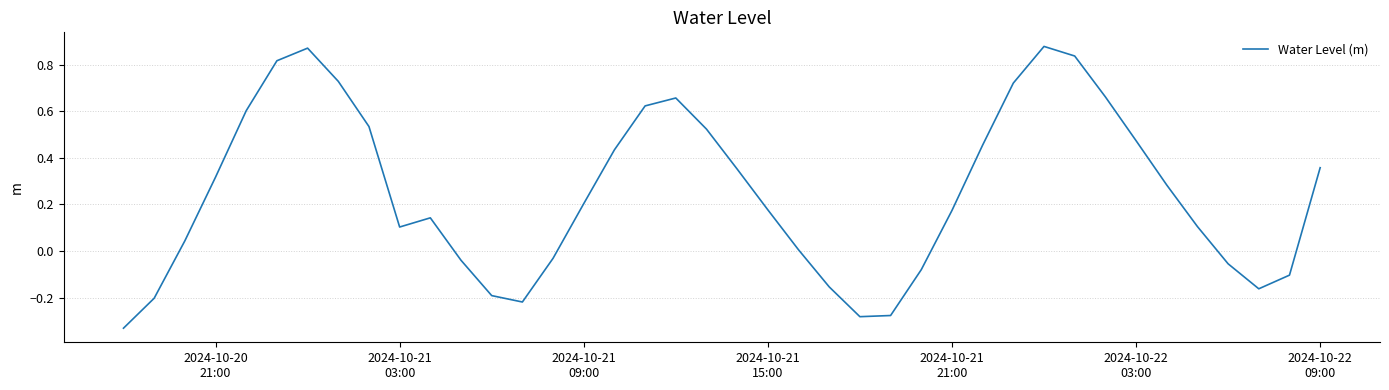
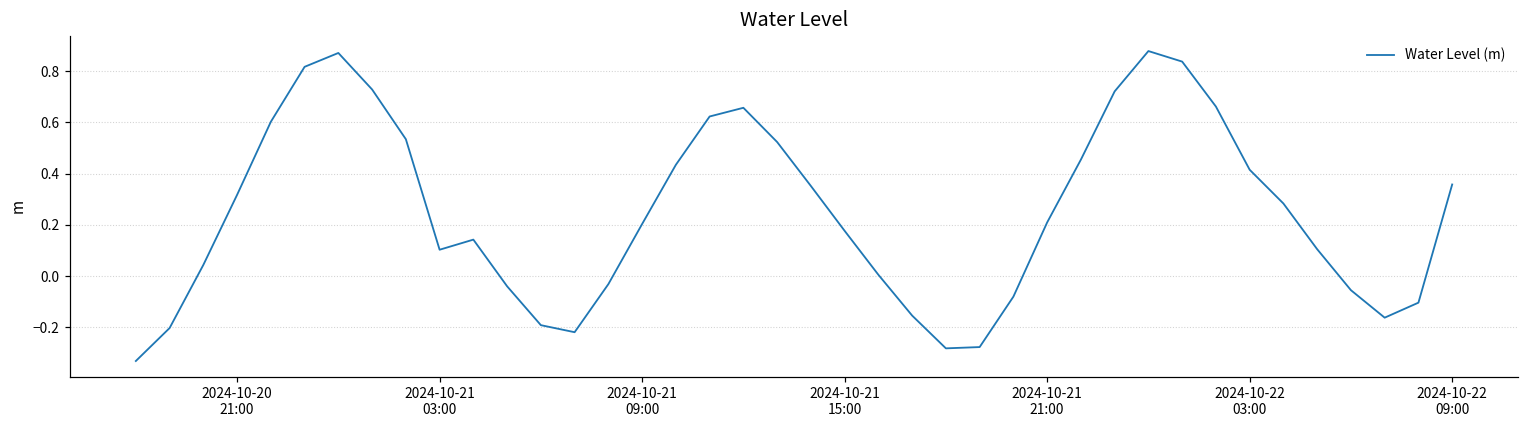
2024-10-21 21:00: 0.17 -> 0.21
2024-10-22 03:00: 0.47 -> 0.41
